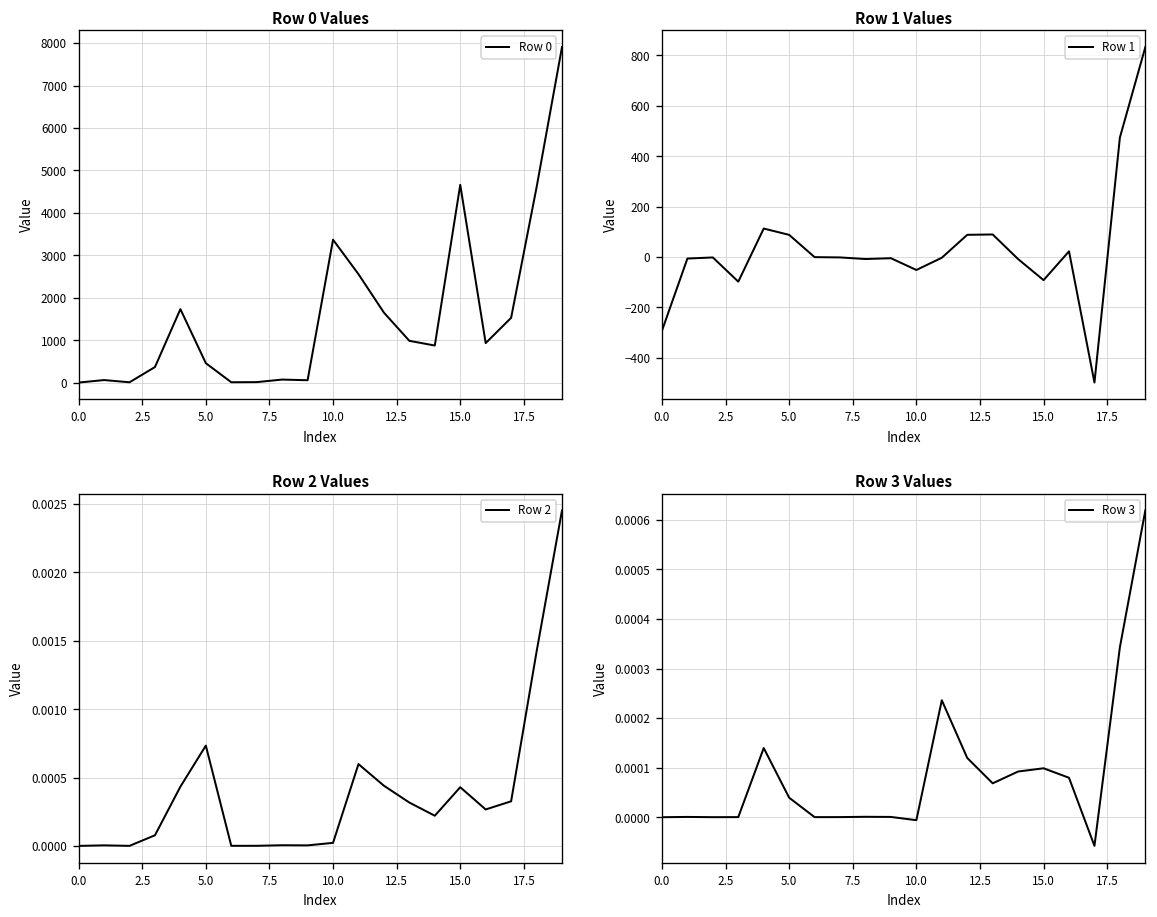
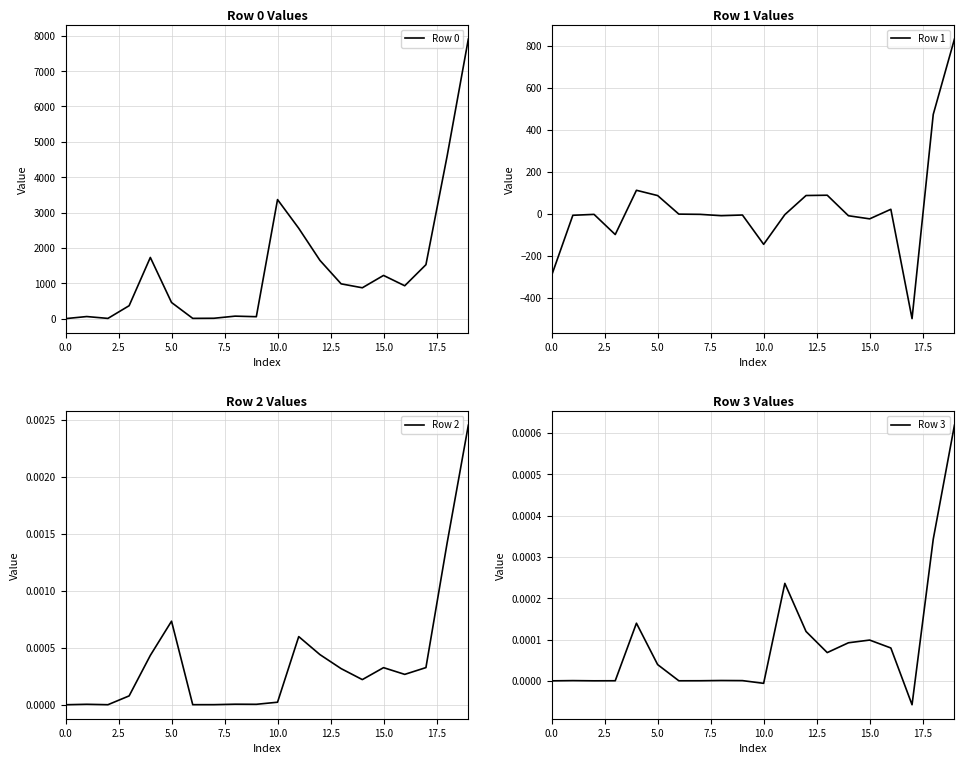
Row 0 Values, 15.0: 4700 -> 1200
Row 1 Values, 10.0: -50 -> -140
Row 1 Values, 15.0: -90 -> -20
Row 2 Values, 15.0: 0.00043 -> 0.00033
